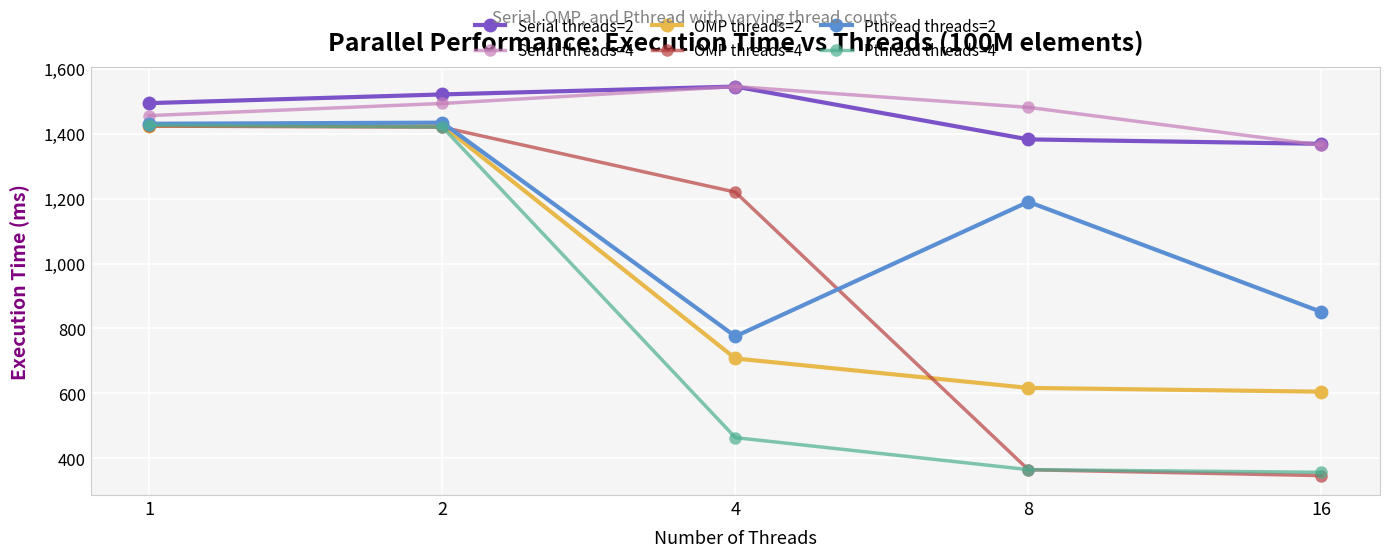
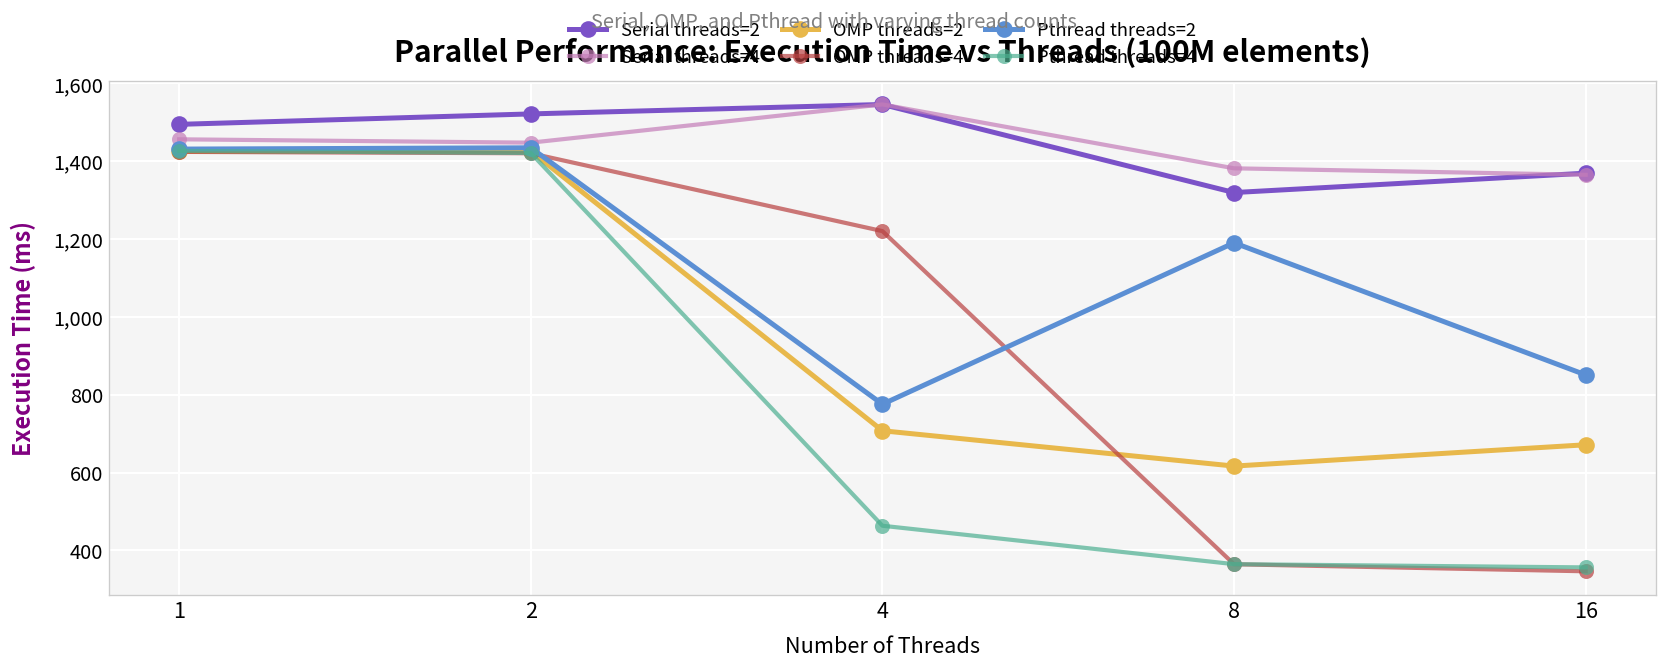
Serial threads=4, 2: 1,490 -> 1,450
Serial threads=2, 8: 1,380 -> 1,320
Serial threads=4, 8: 1,480 -> 1,380
OMP threads=2, 16: 610 -> 670
